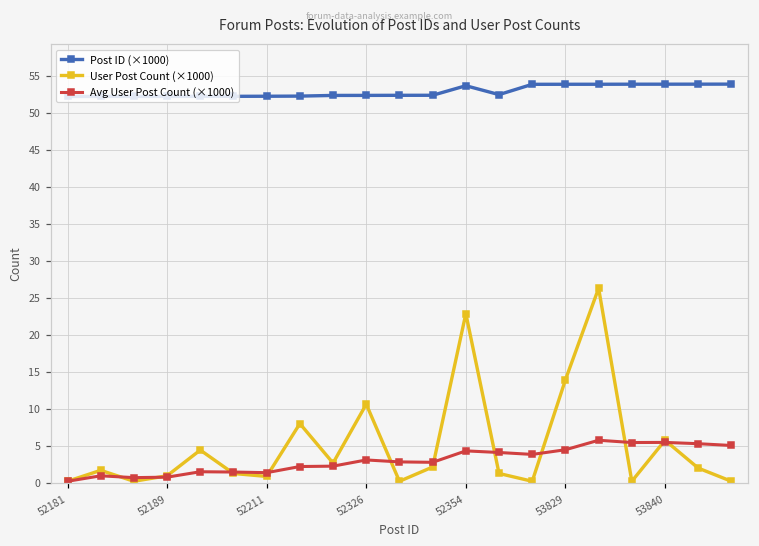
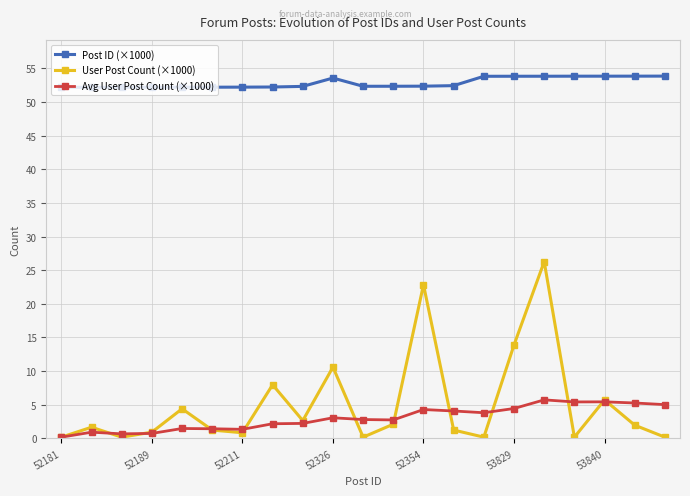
Post ID (×1000), 52326: 52 -> 54
Post ID (×1000), 52354: 54 -> 52
